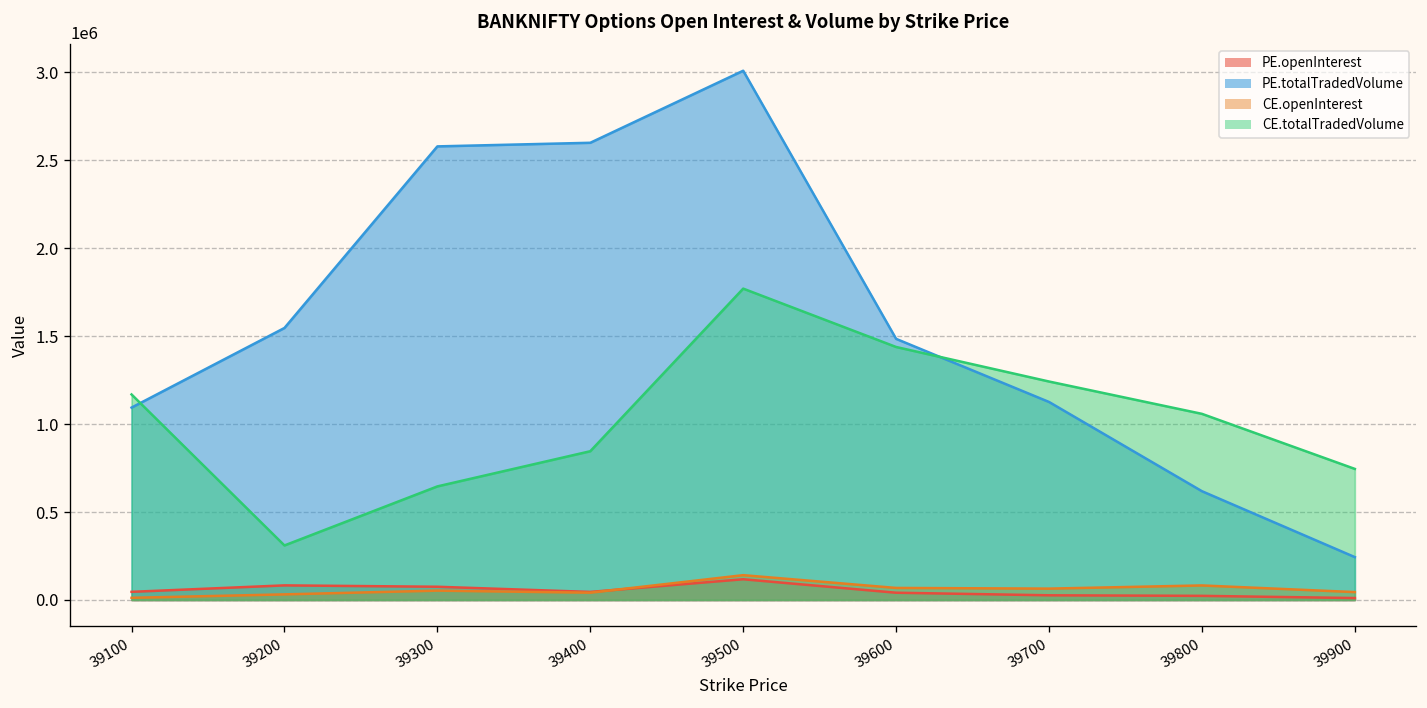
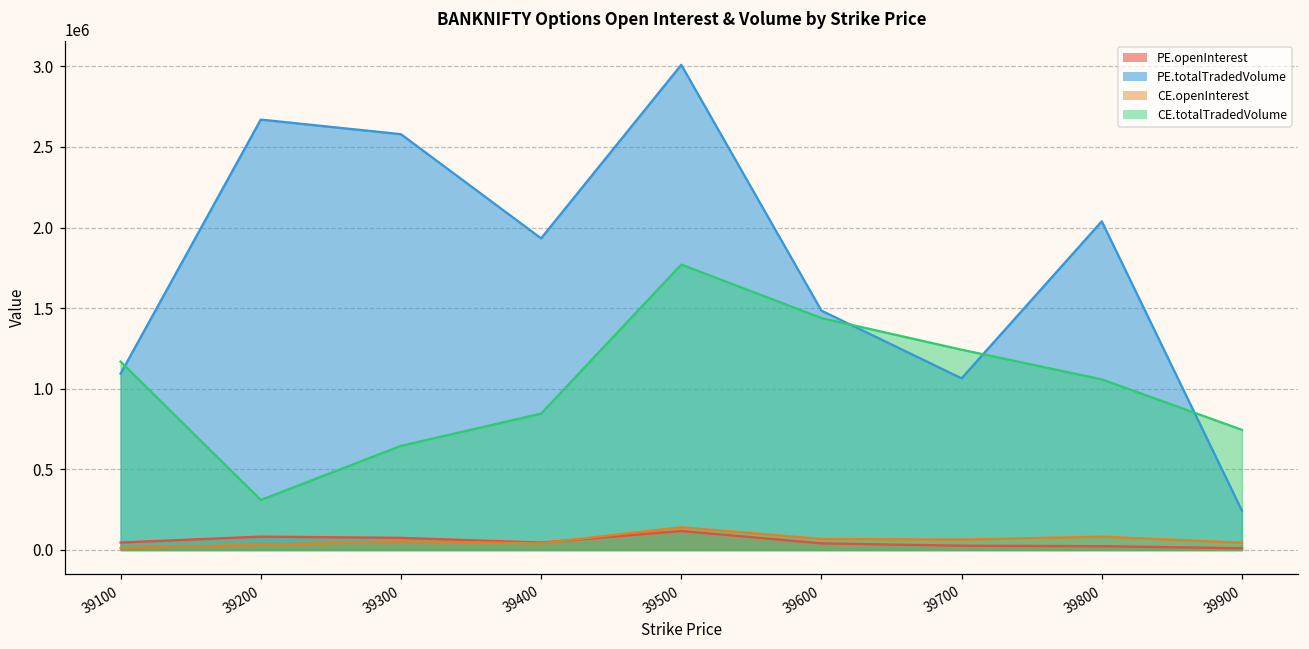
PE.totalTradedVolume, 39200: 1550000 -> 2670000
PE.totalTradedVolume, 39400: 2600000 -> 1930000
PE.totalTradedVolume, 39700: 1130000 -> 1060000
PE.totalTradedVolume, 39800: 620000 -> 2040000
